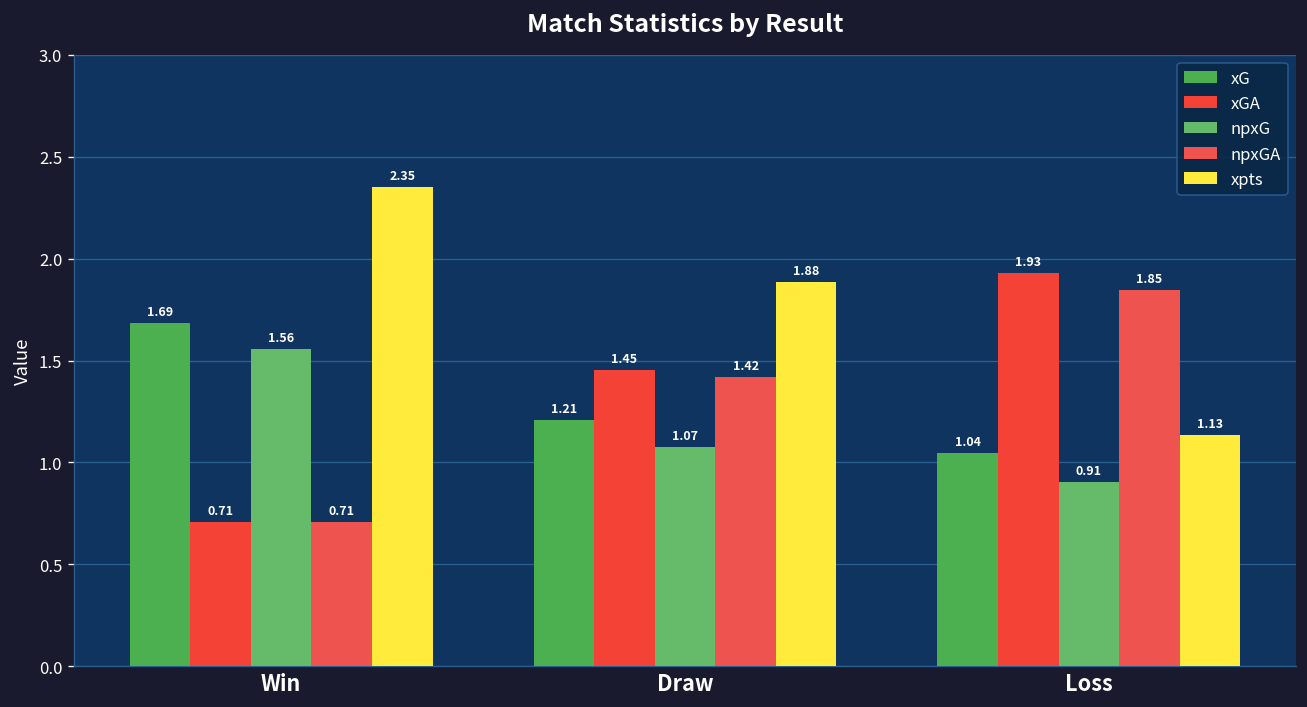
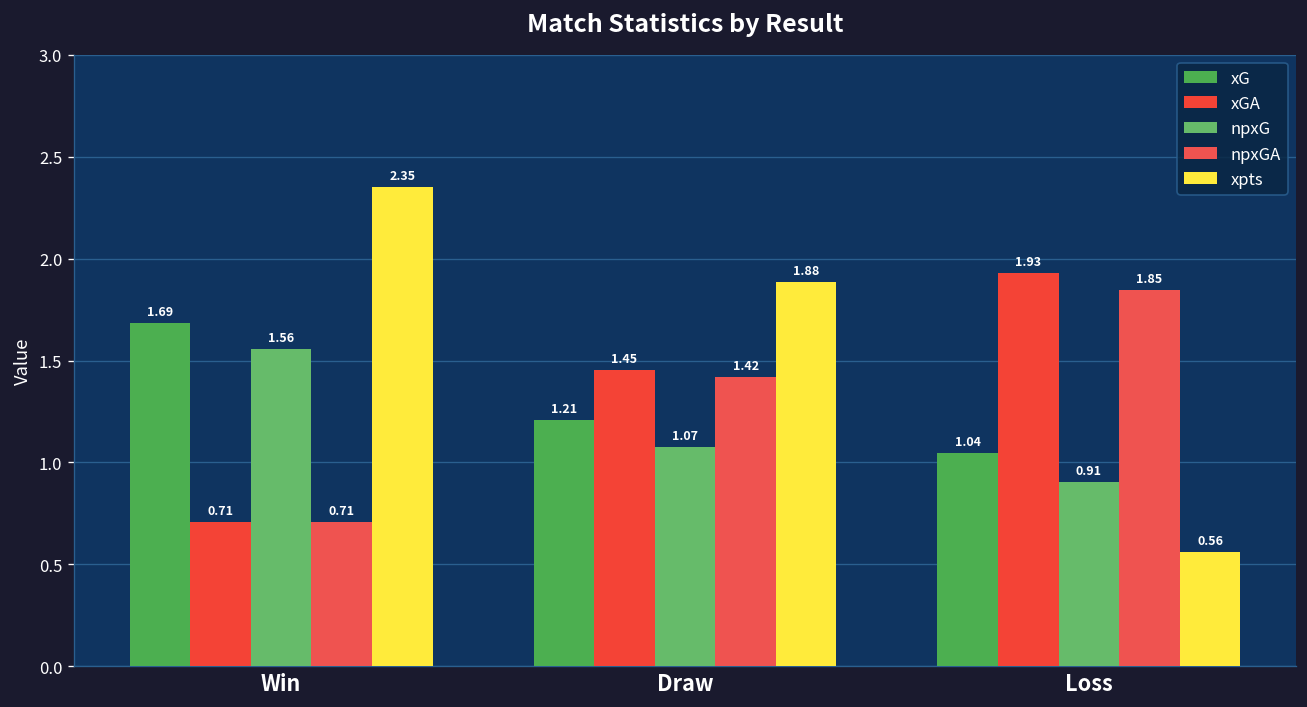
xpts, Loss: 1.13 -> 0.56
